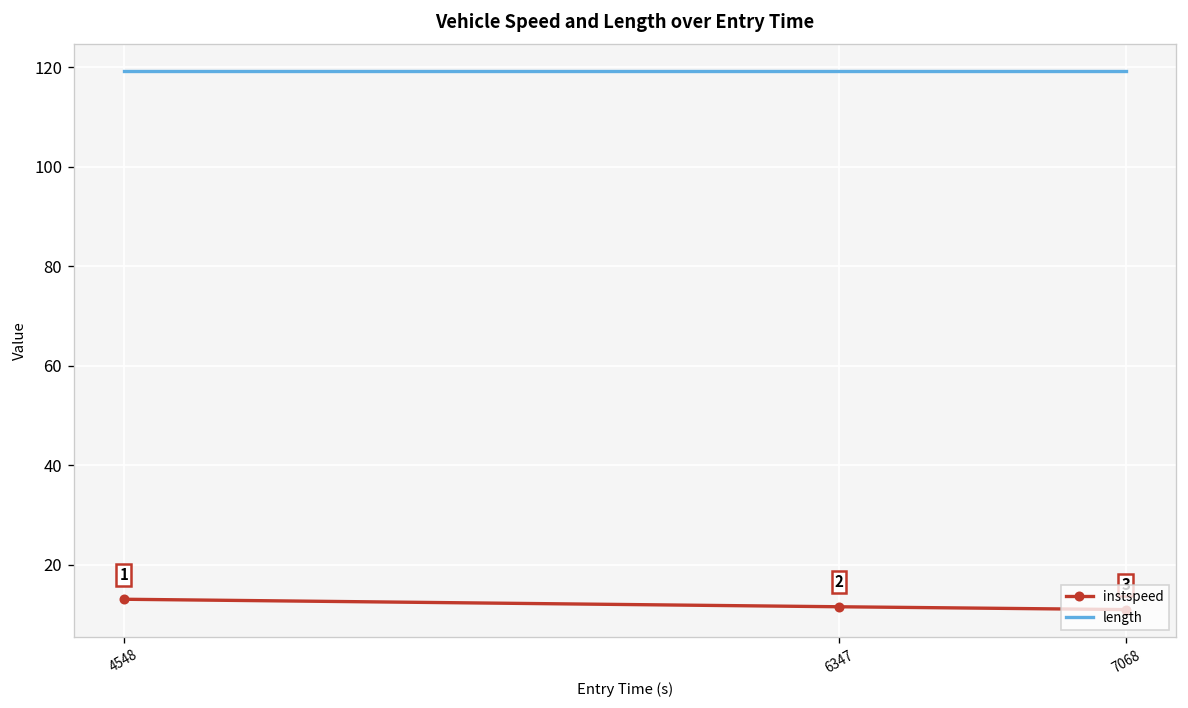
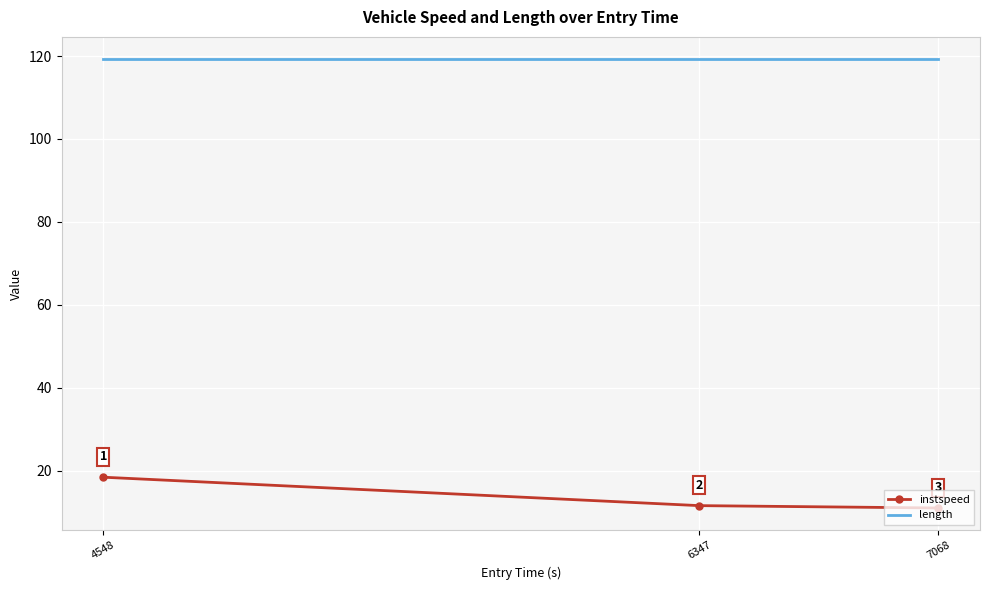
instspeed, 4548: 13 -> 18
